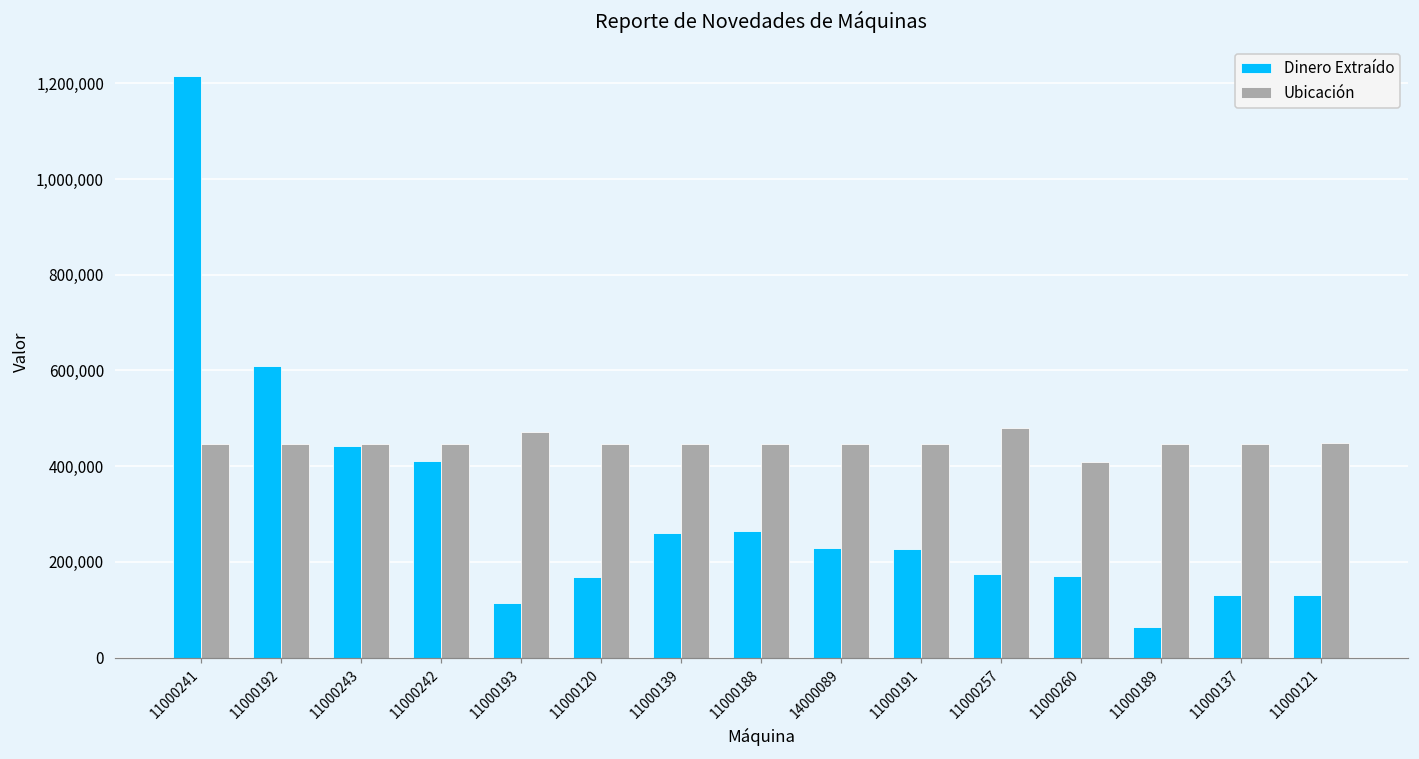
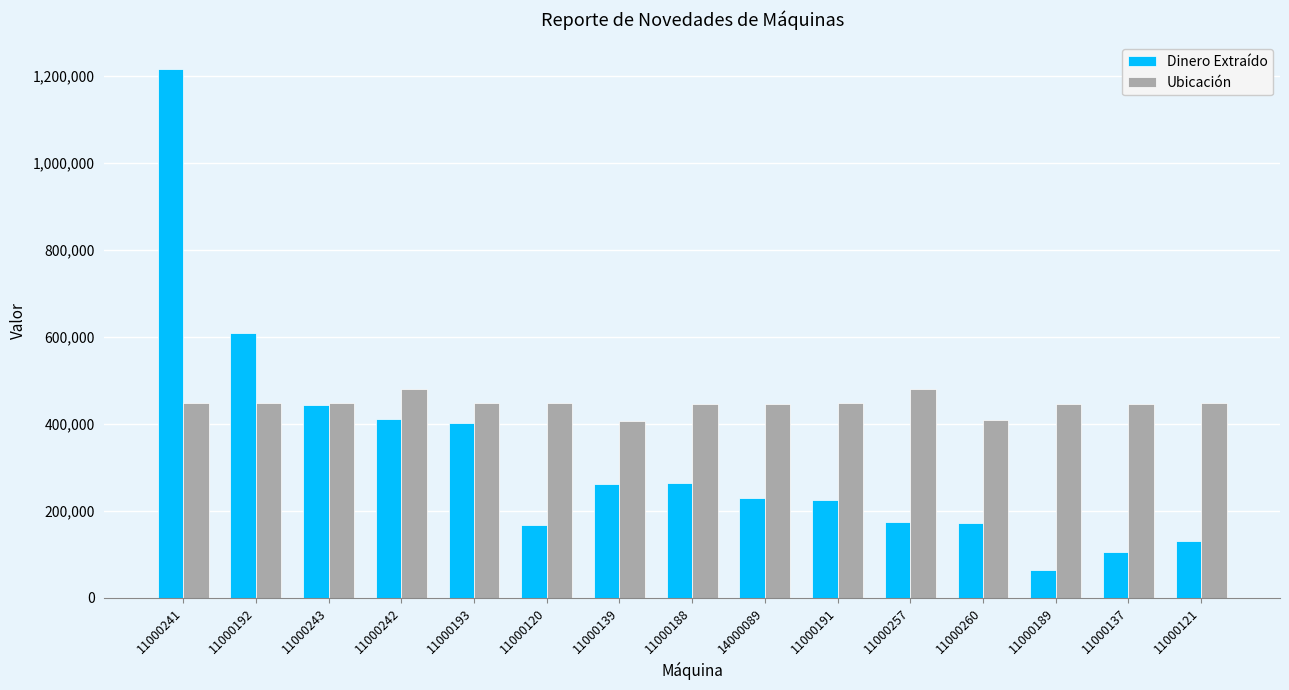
Ubicación, 11000242: 450,000 -> 480,000
Dinero Extraído, 11000193: 110,000 -> 400,000
Ubicación, 11000193: 470,000 -> 450,000
Ubicación, 11000139: 450,000 -> 410,000
Dinero Extraído, 11000137: 130,000 -> 110,000
